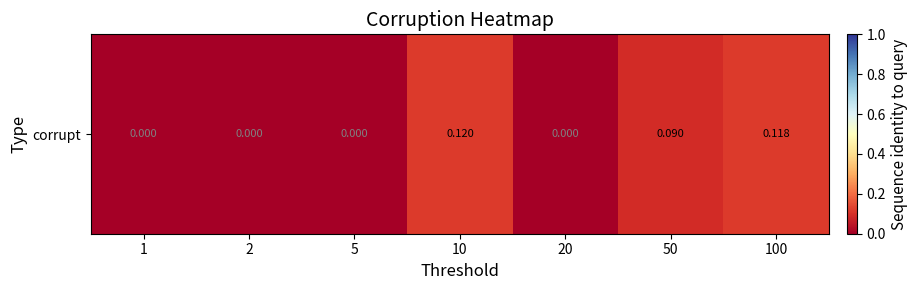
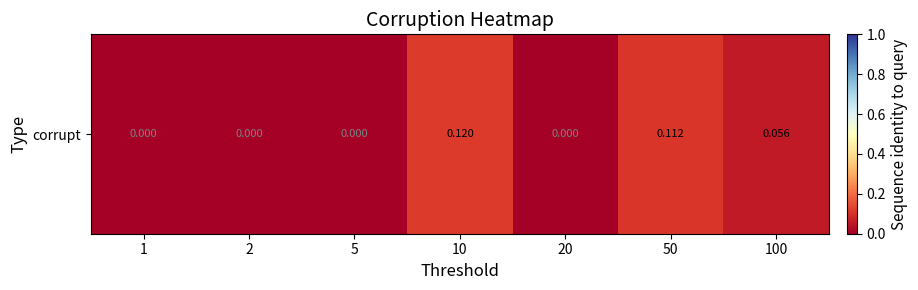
corrupt, 50: 0.090 -> 0.112
corrupt, 100: 0.118 -> 0.056
